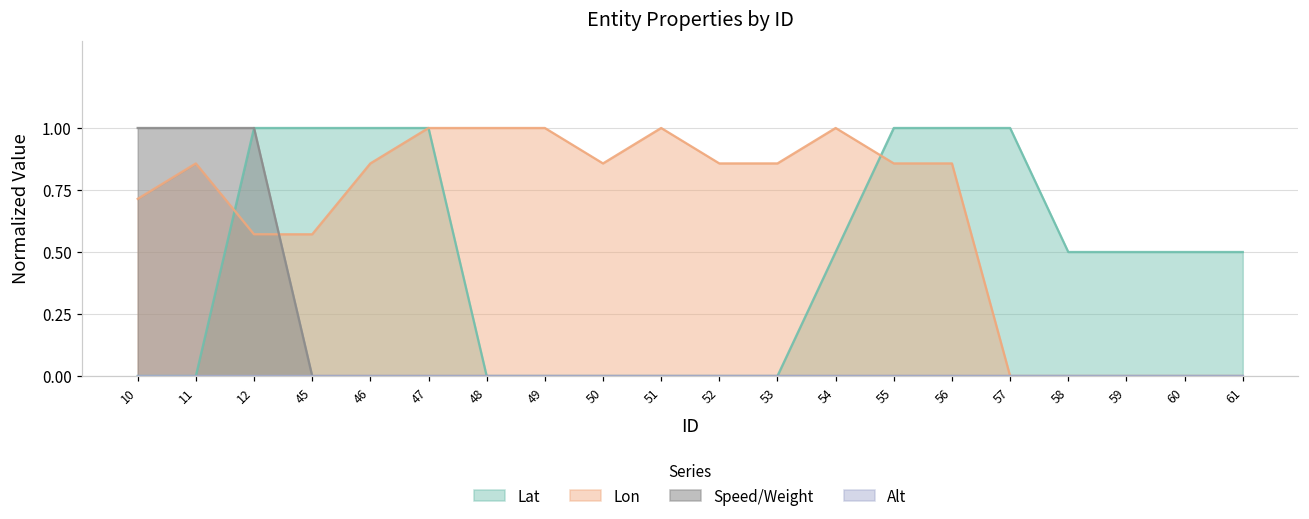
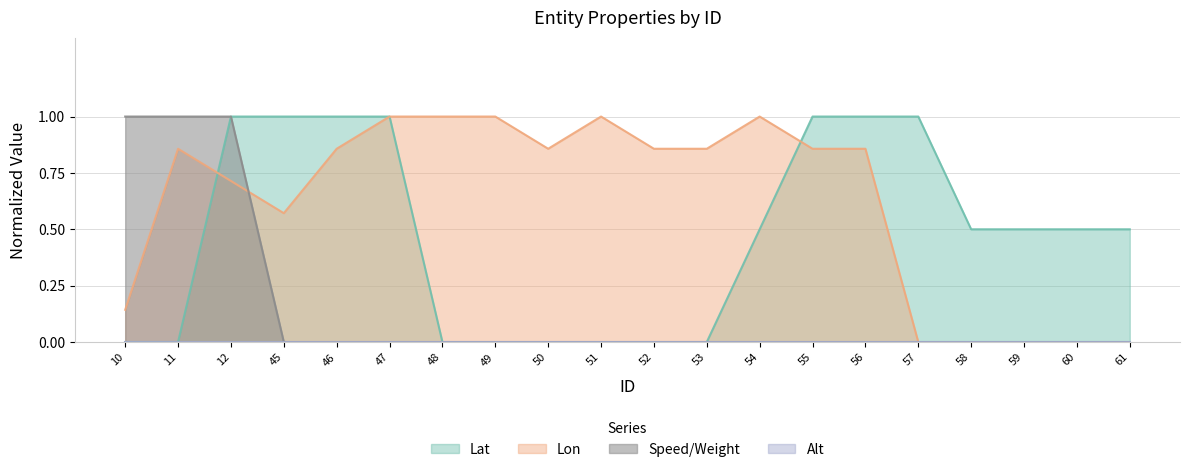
Lon, 10: 0.71 -> 0.14
Lon, 12: 0.57 -> 0.71
